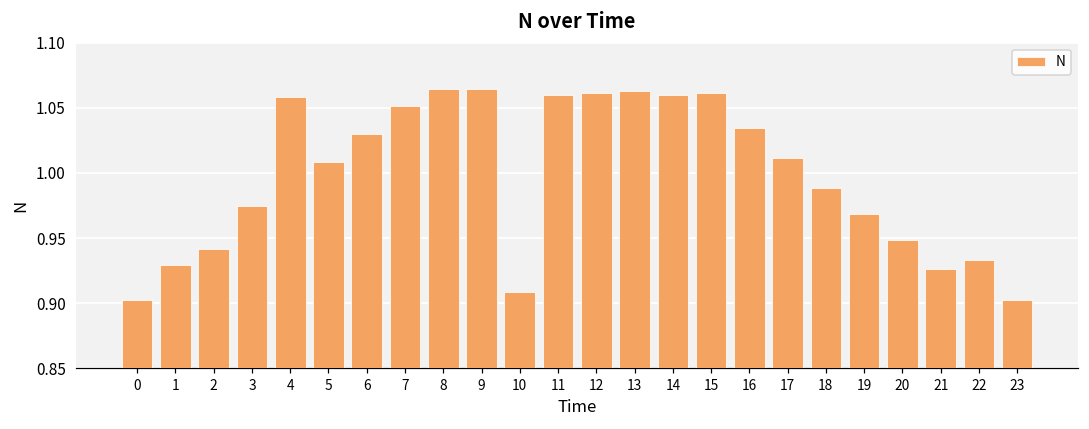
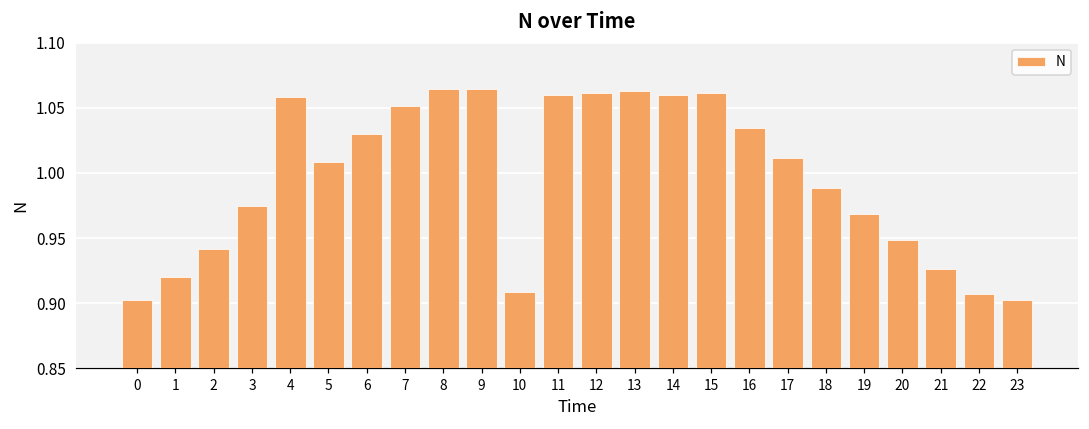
1: 0.930 -> 0.920
22: 0.933 -> 0.907
